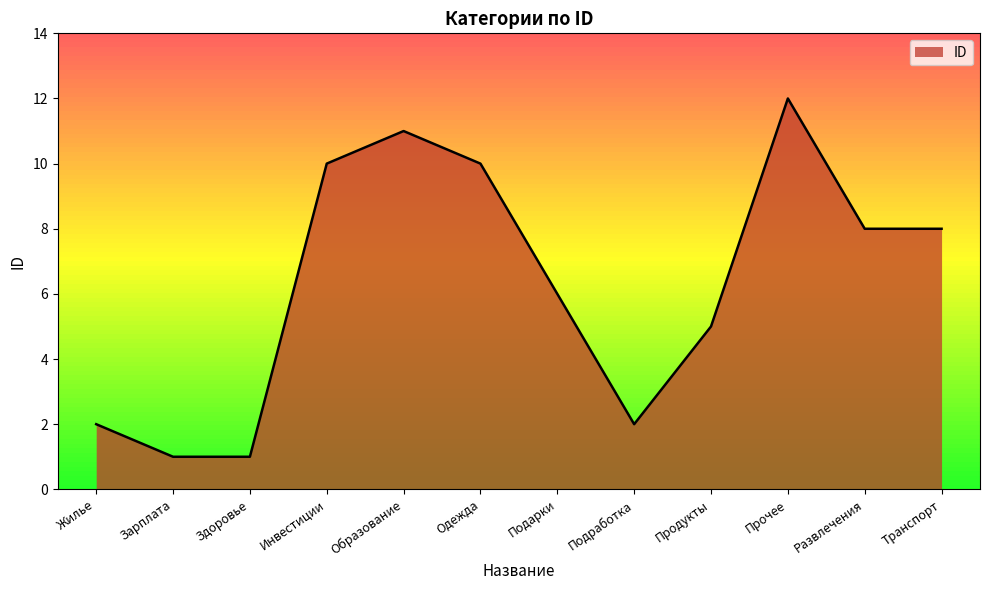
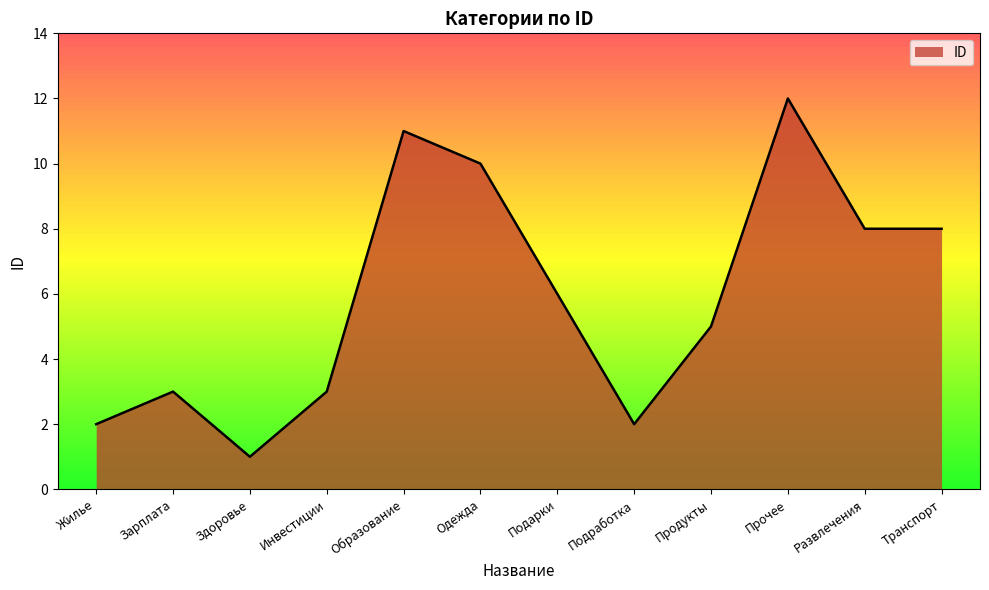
ID, Зарплата: 1 -> 3
ID, Инвестиции: 10 -> 3
